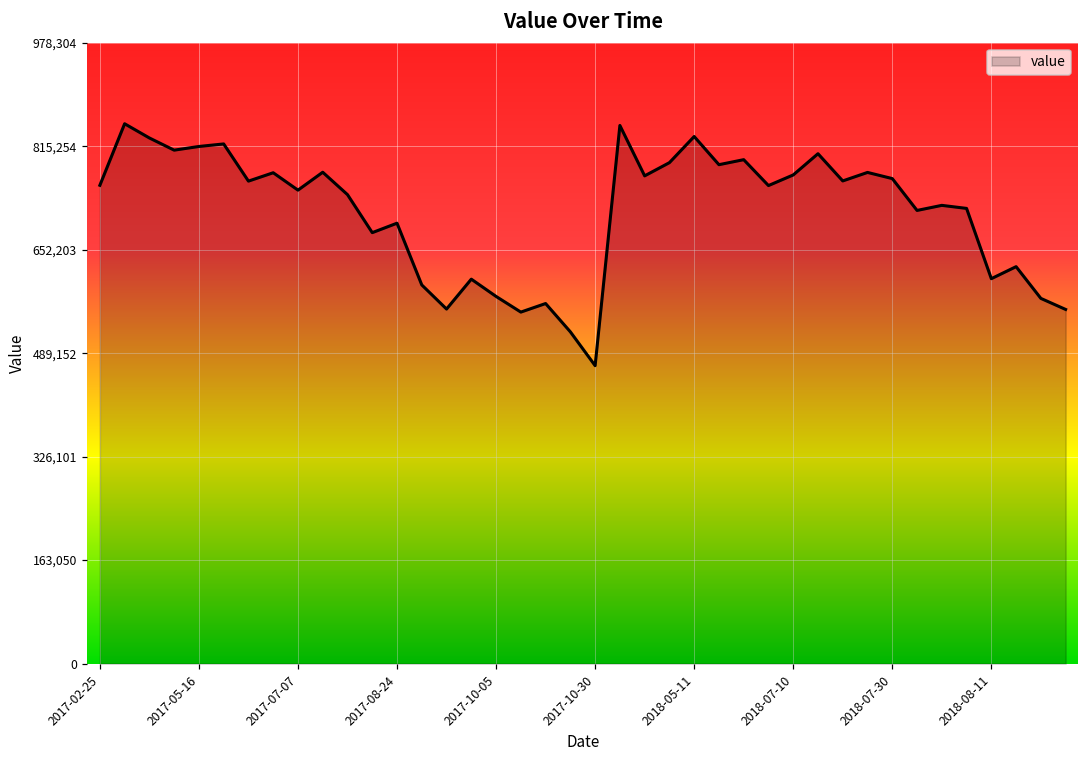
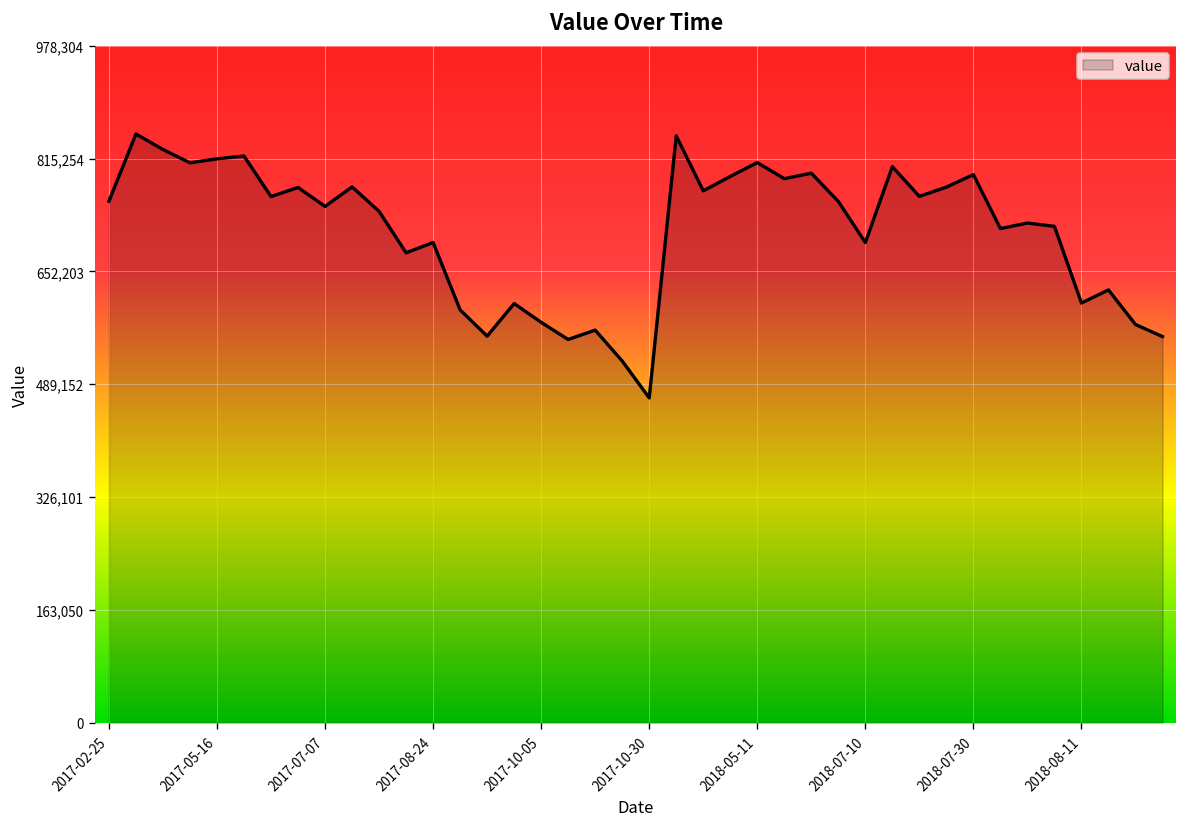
2018-05-11: 830,000 -> 810,000
2018-07-10: 770,000 -> 690,000
2018-07-30: 760,000 -> 790,000
